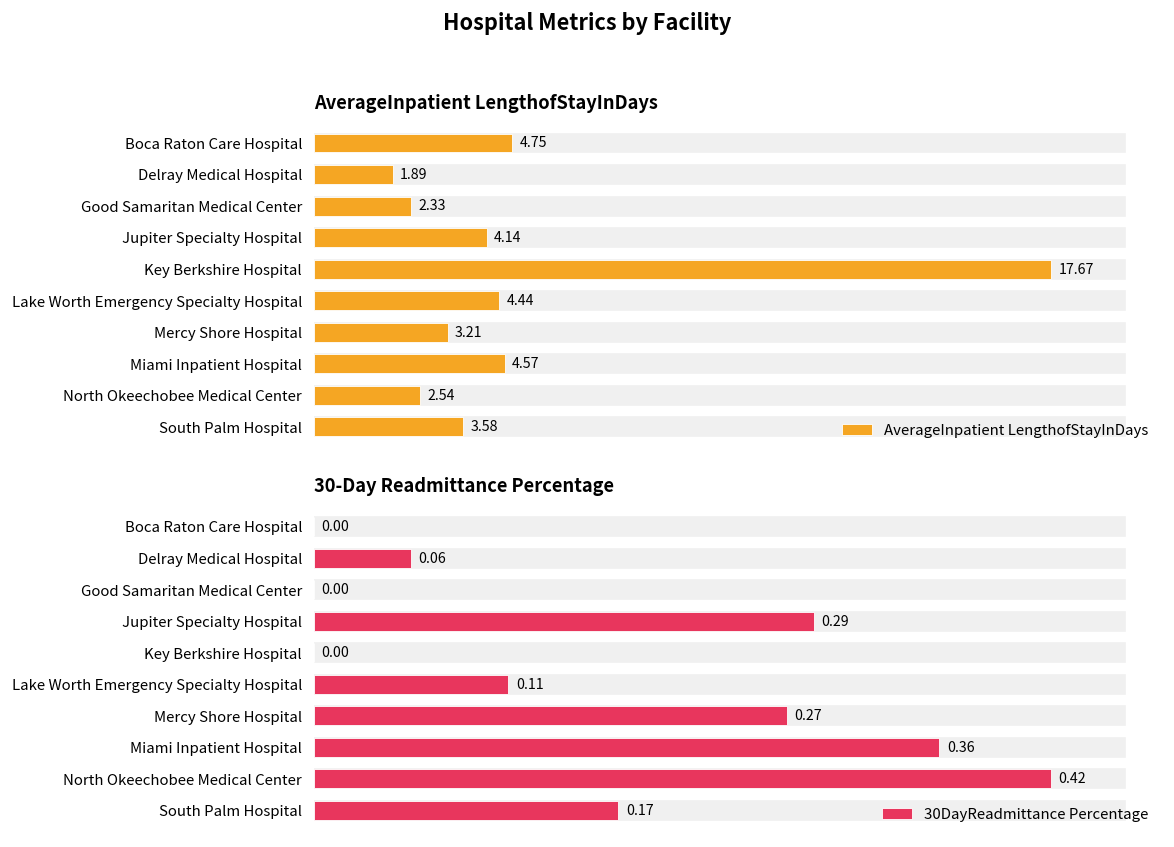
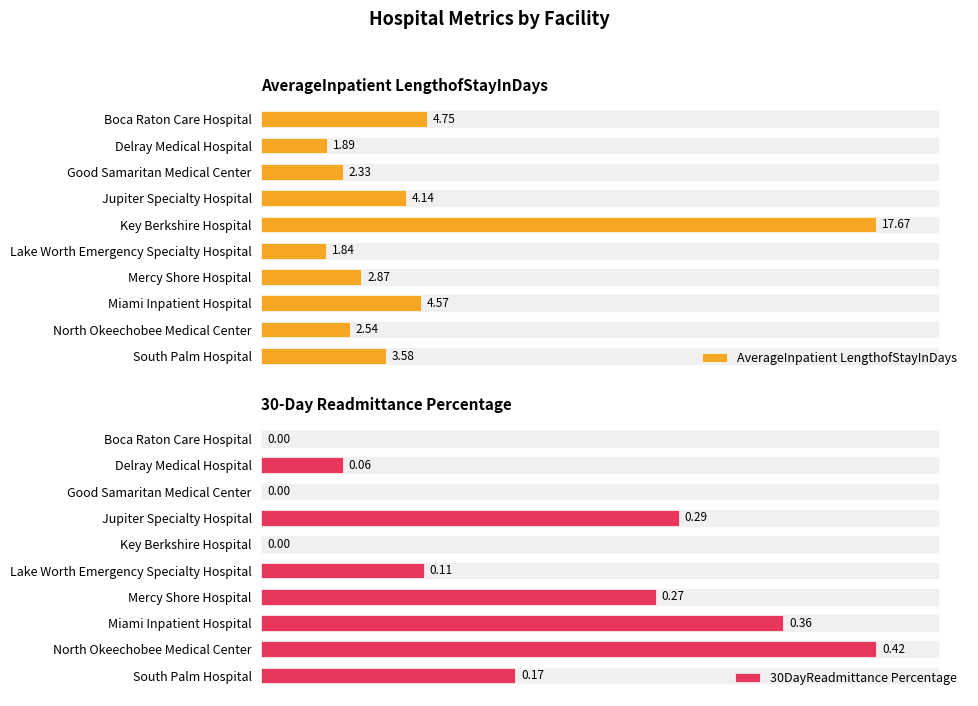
AverageInpatient LengthofStayInDays, Lake Worth Emergency Specialty Hospital: 4.44 -> 1.84
AverageInpatient LengthofStayInDays, Mercy Shore Hospital: 3.21 -> 2.87
